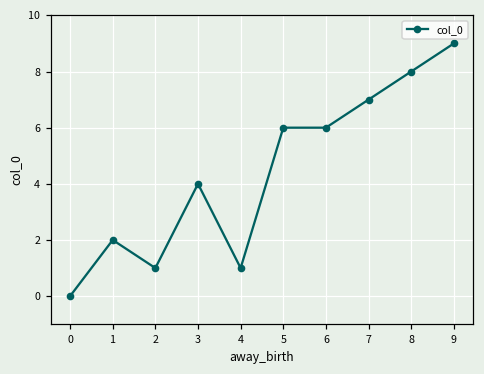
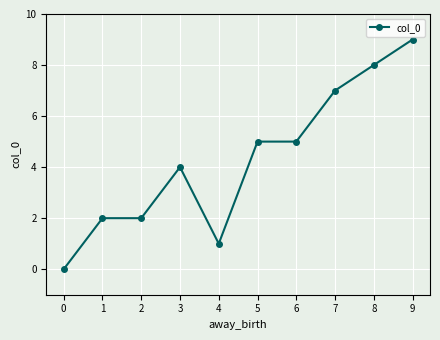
2: 1 -> 2
5: 6 -> 5
6: 6 -> 5
